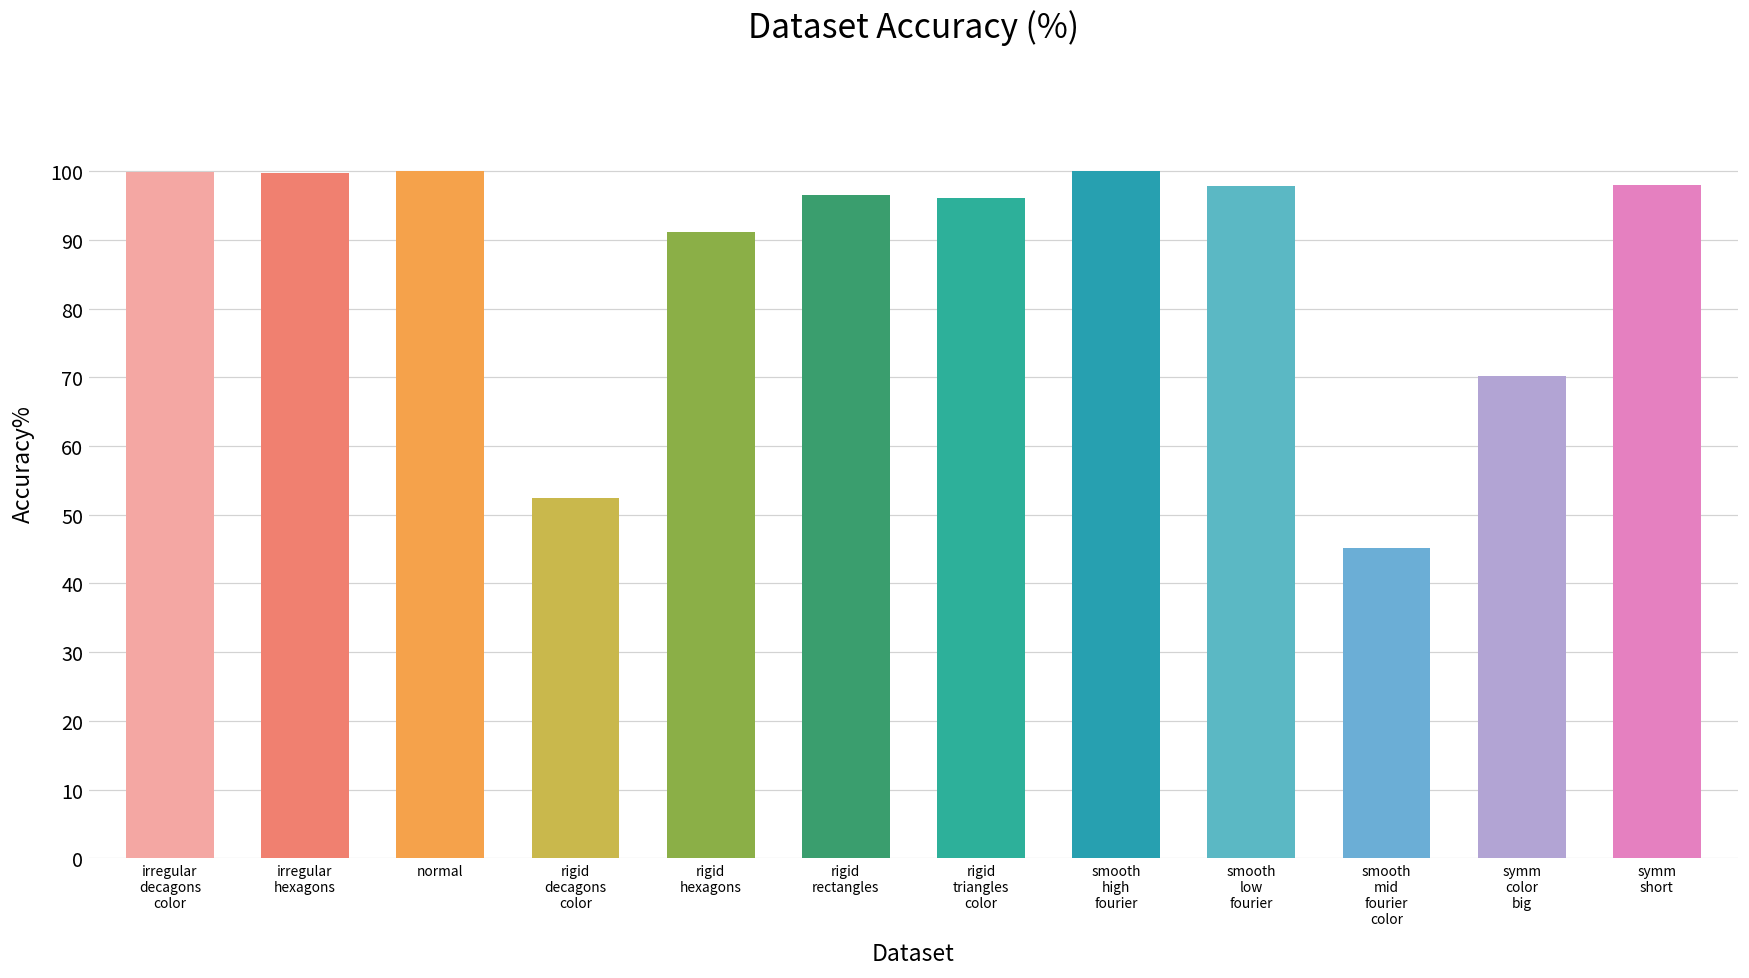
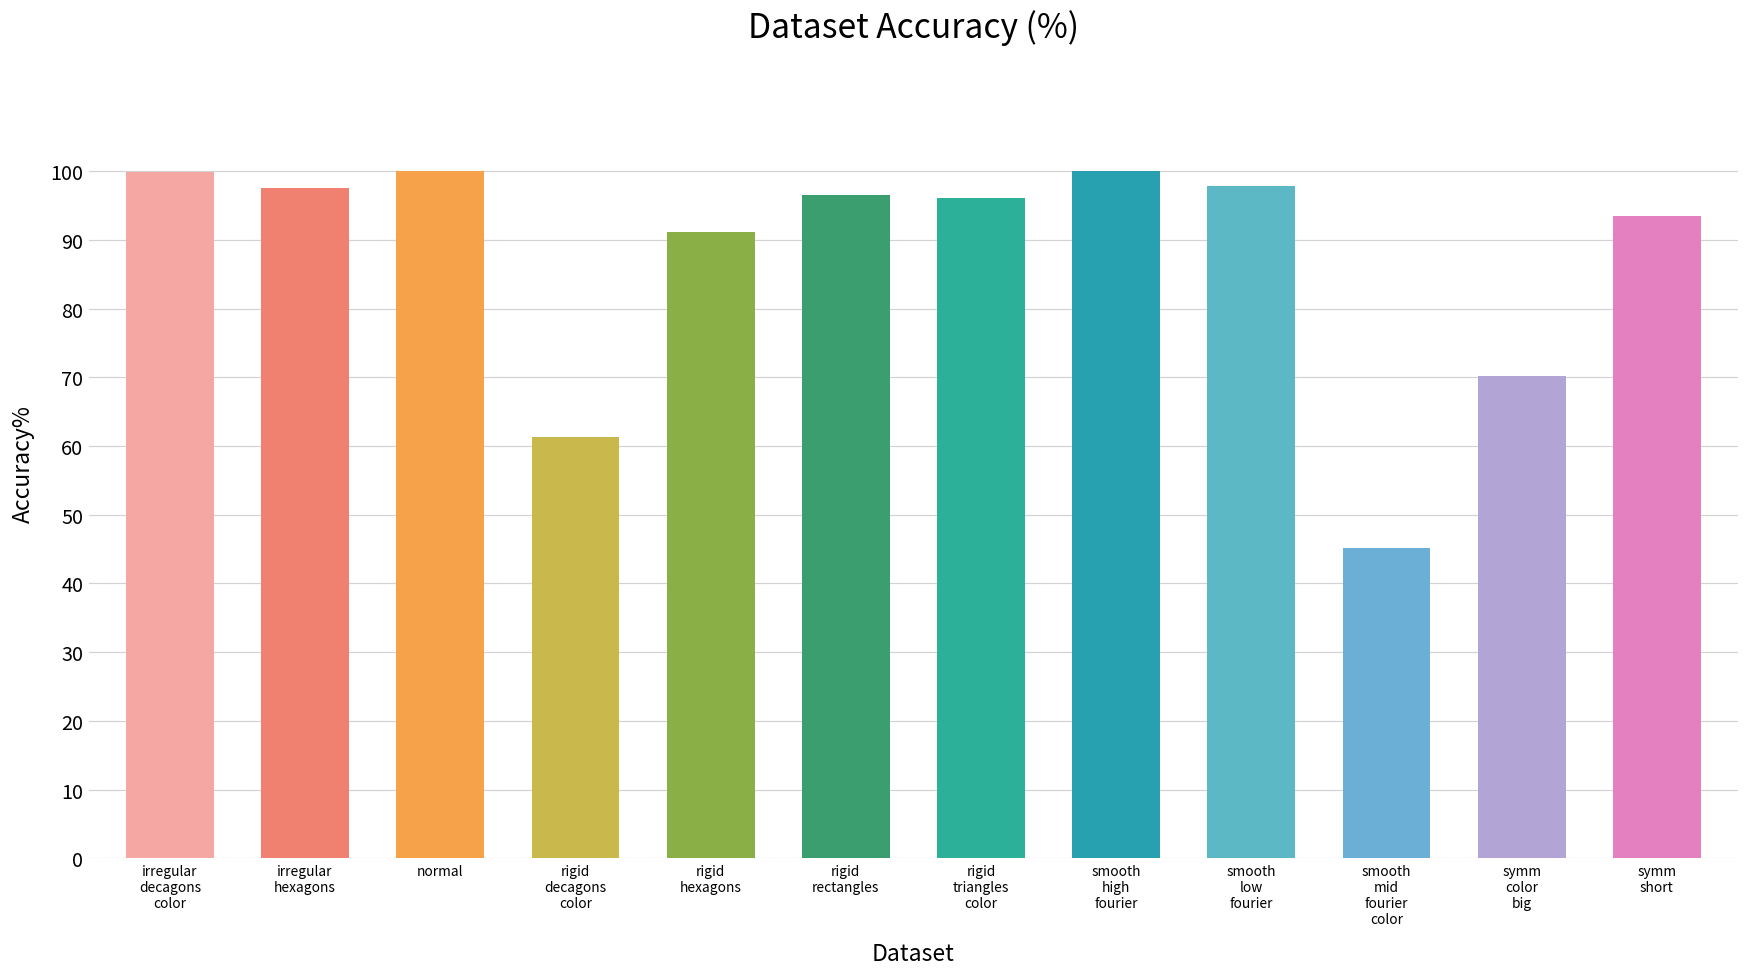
irregular hexagons: 100 -> 98
rigid decagons color: 52 -> 61
symm short: 98 -> 93
